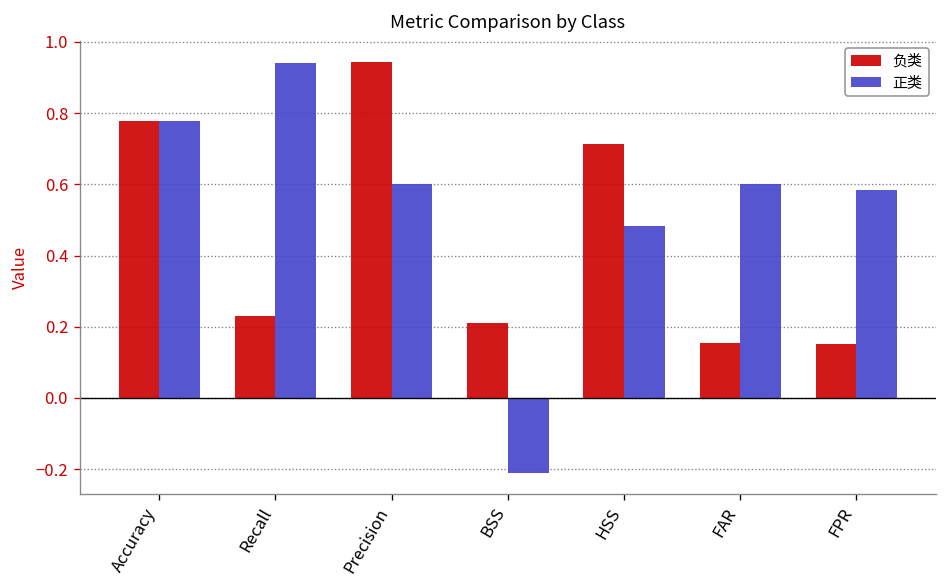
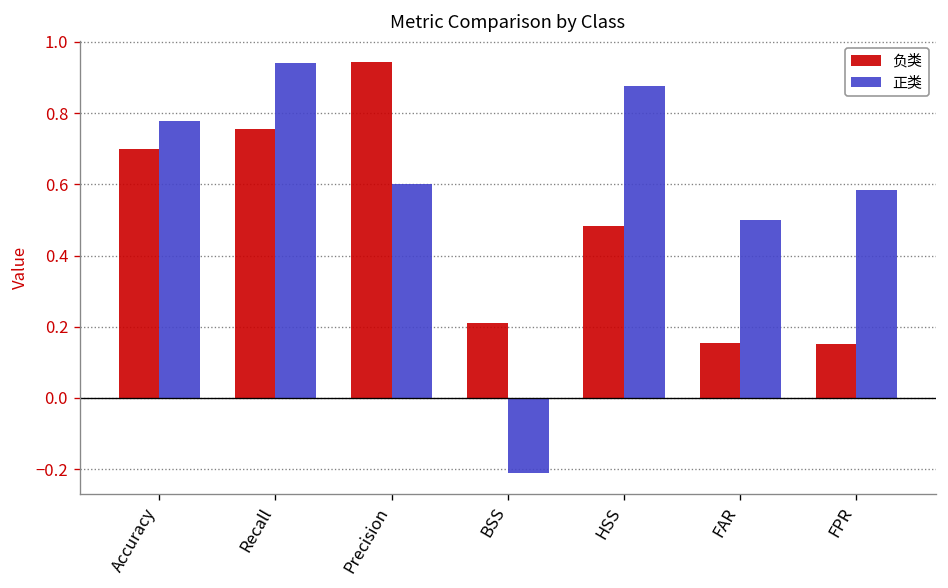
负类, Accuracy: 0.78 -> 0.70
负类, Recall: 0.23 -> 0.76
负类, HSS: 0.71 -> 0.48
正类, HSS: 0.48 -> 0.88
正类, FAR: 0.6 -> 0.5
